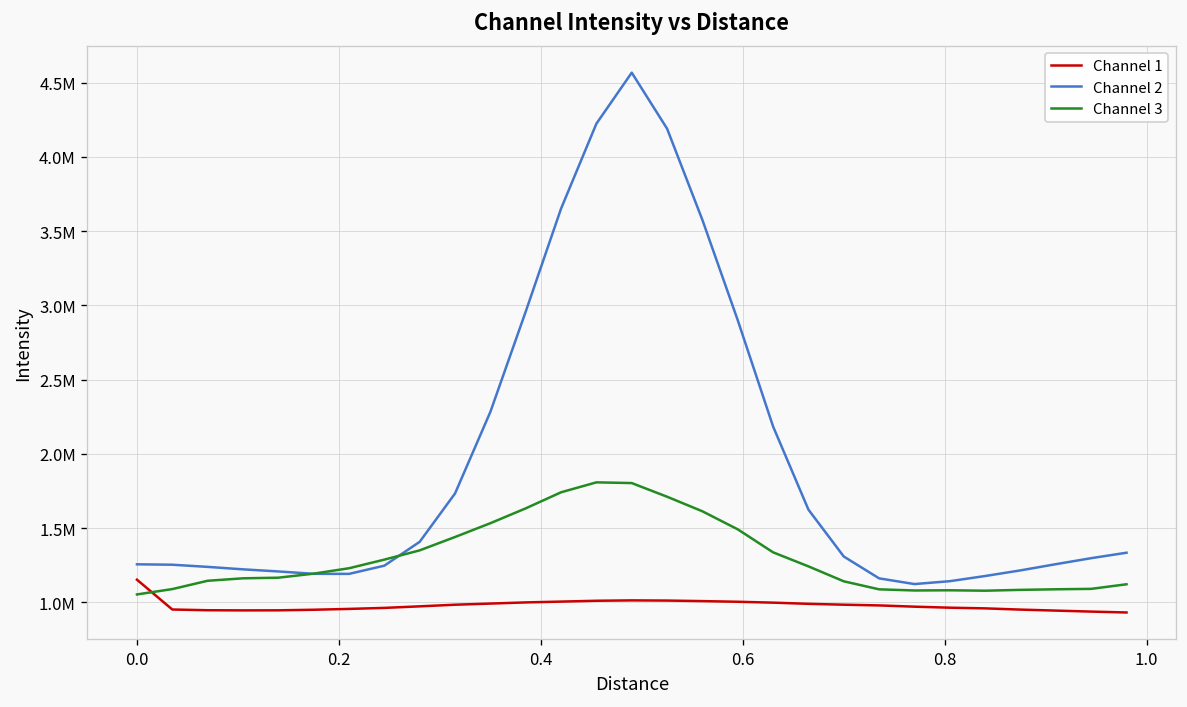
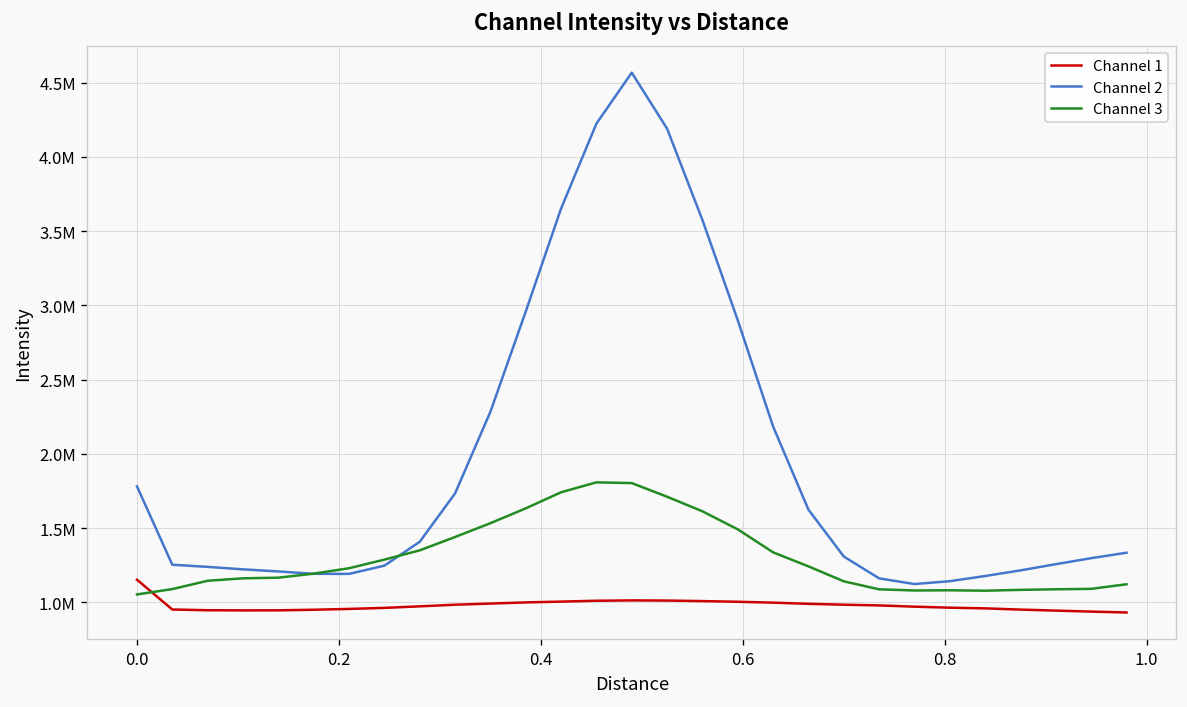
Channel 2, 0.0: 1260000 -> 1780000
